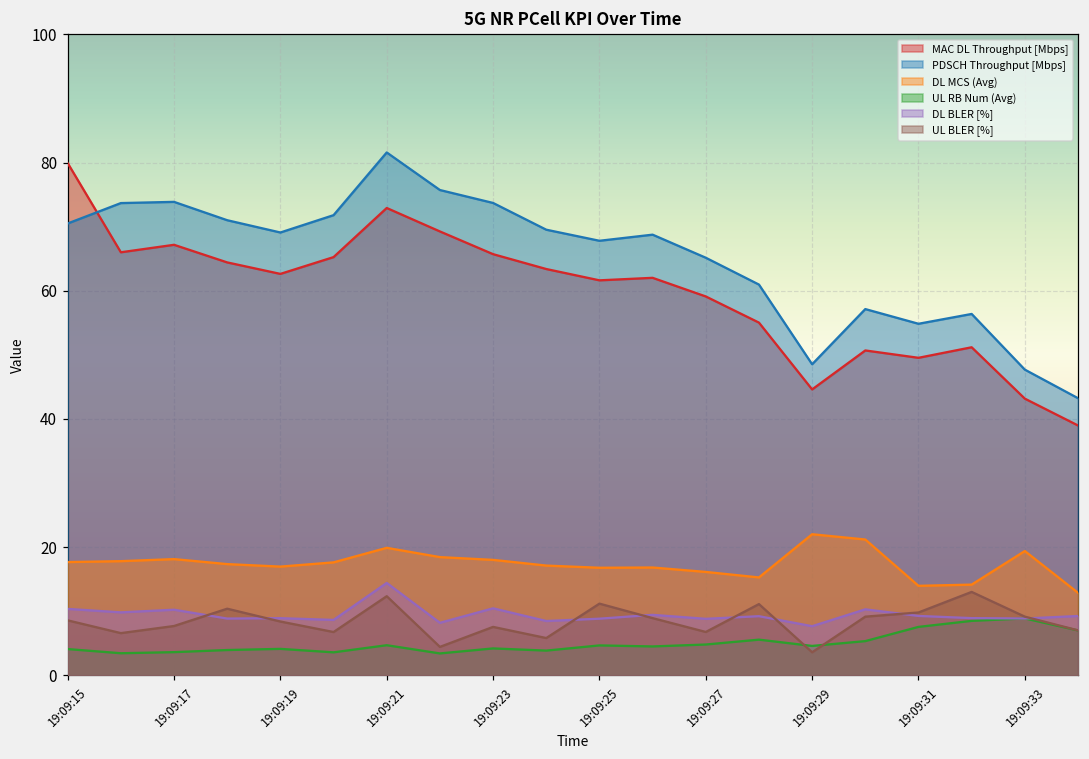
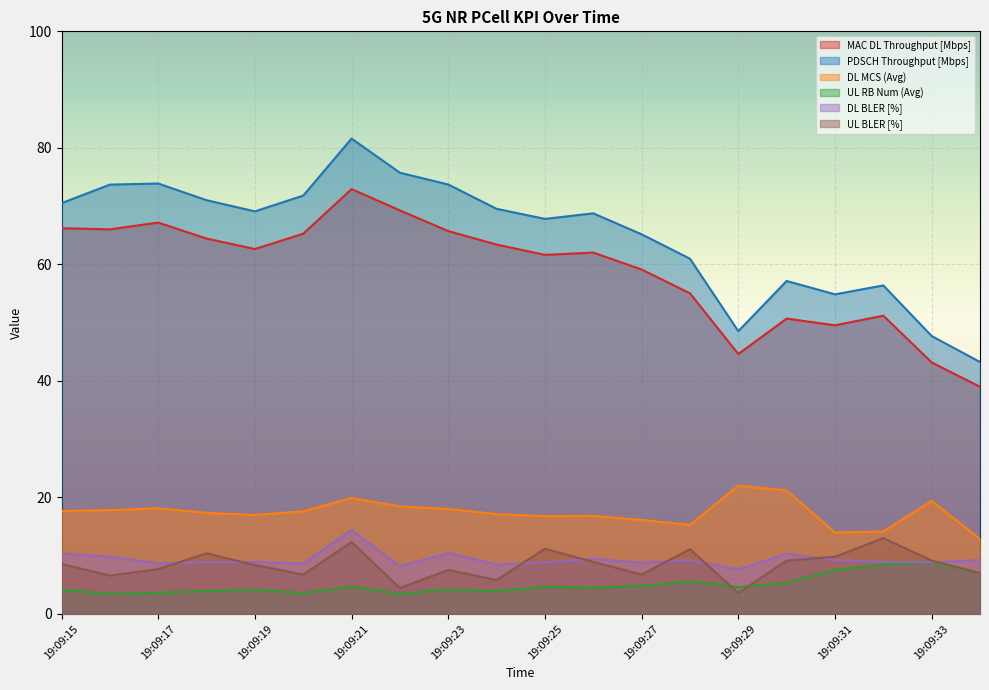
MAC DL Throughput [Mbps], 19:09:15: 80 -> 66
DL BLER [%], 19:09:17: 10 -> 9
